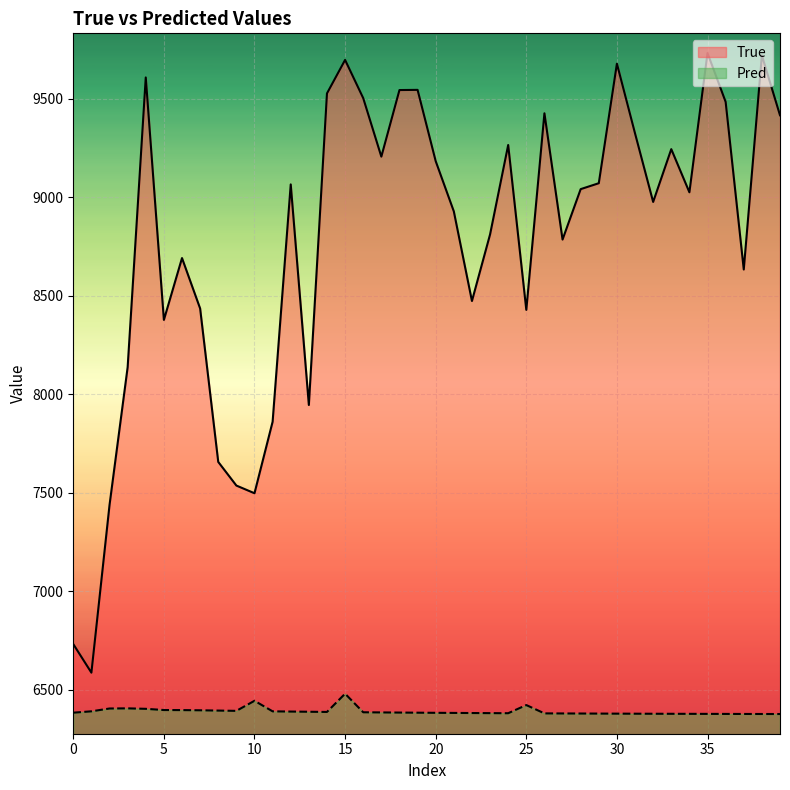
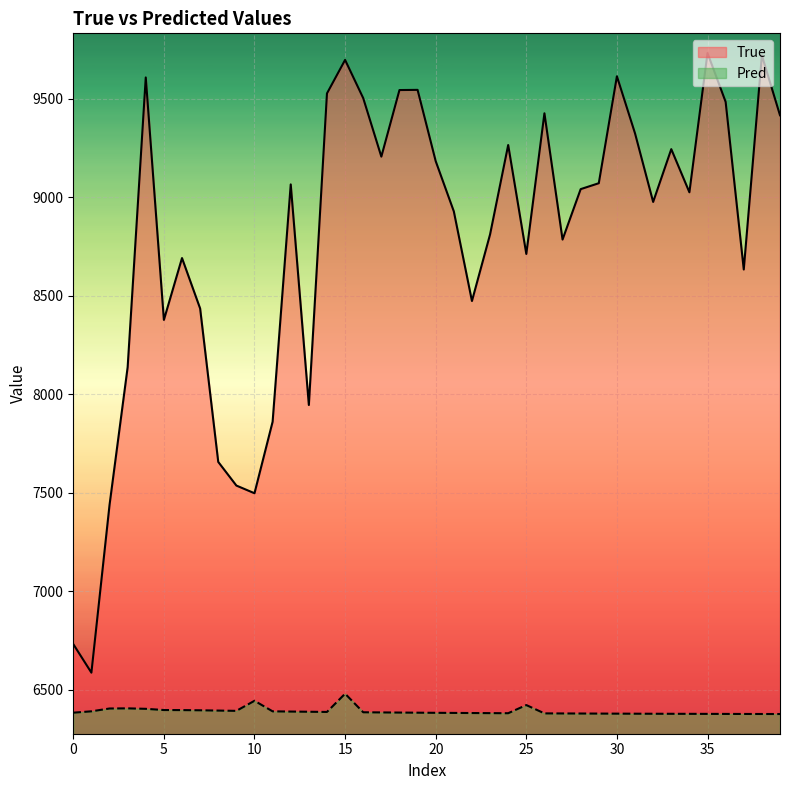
True, 25: 8430 -> 8710
True, 30: 9680 -> 9620
